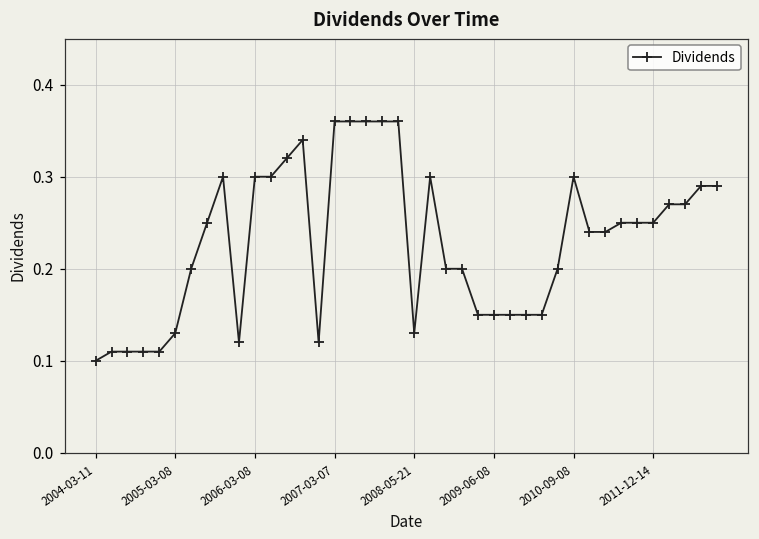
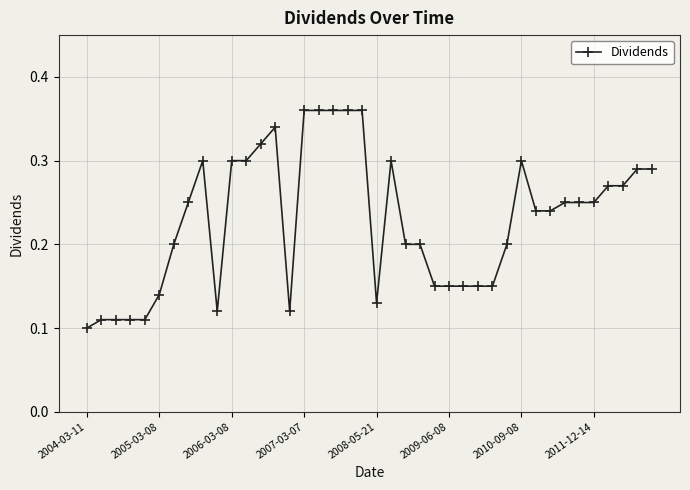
2005-03-08: 0.13 -> 0.14
